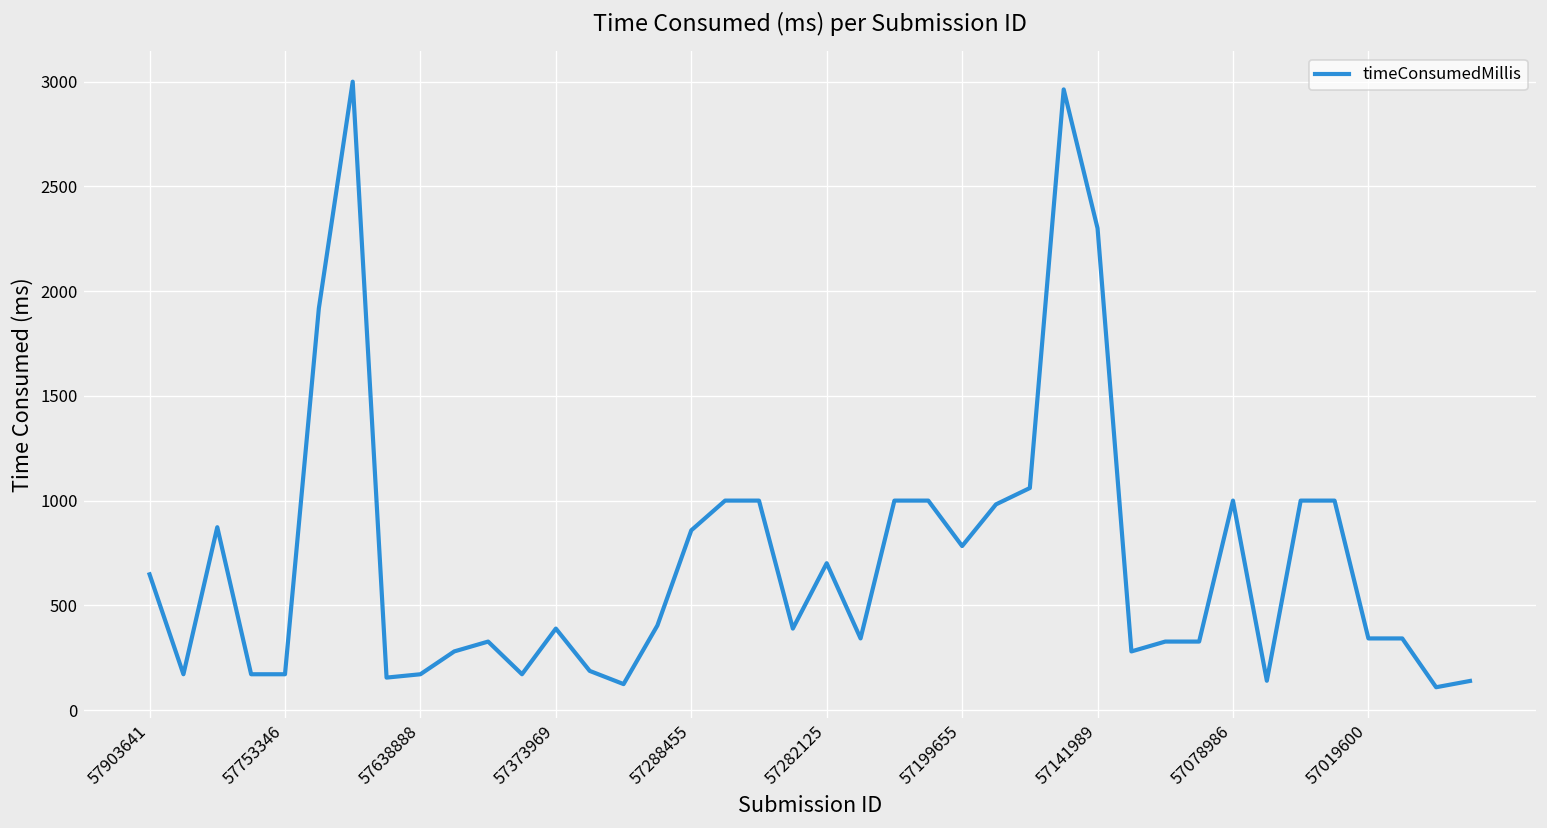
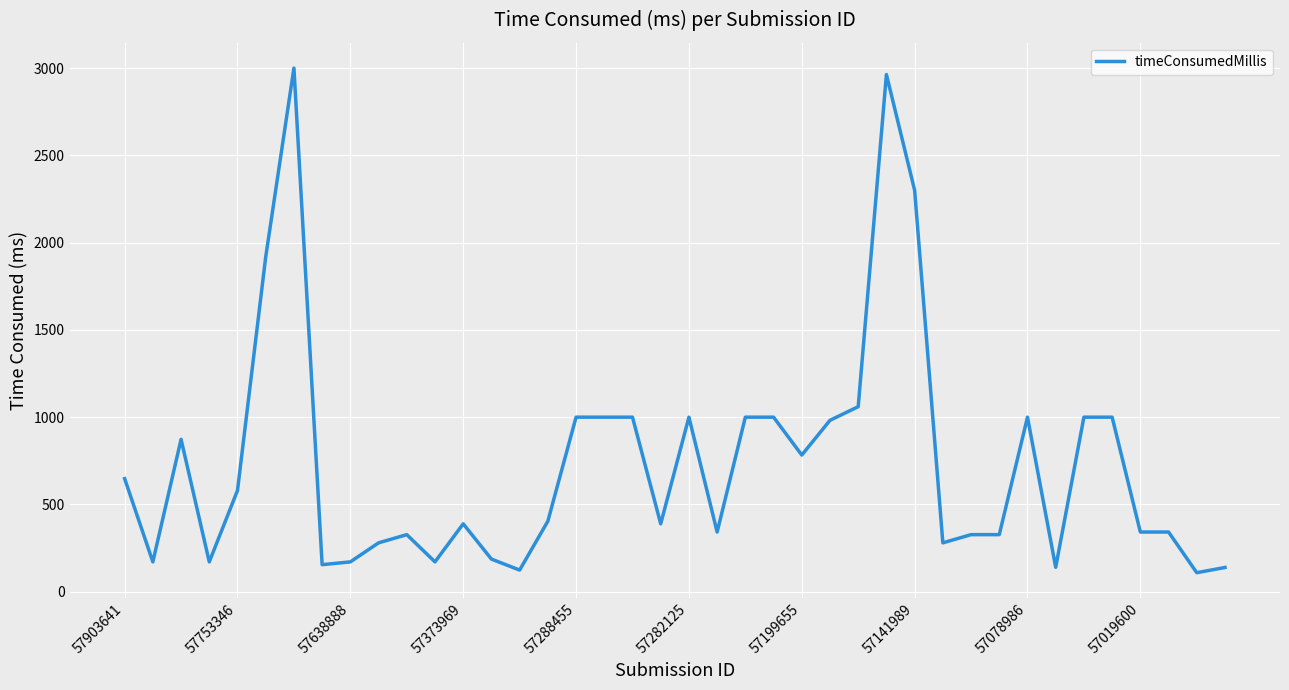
57753346: 170 -> 580
57288455: 860 -> 1000
57282125: 700 -> 1000
